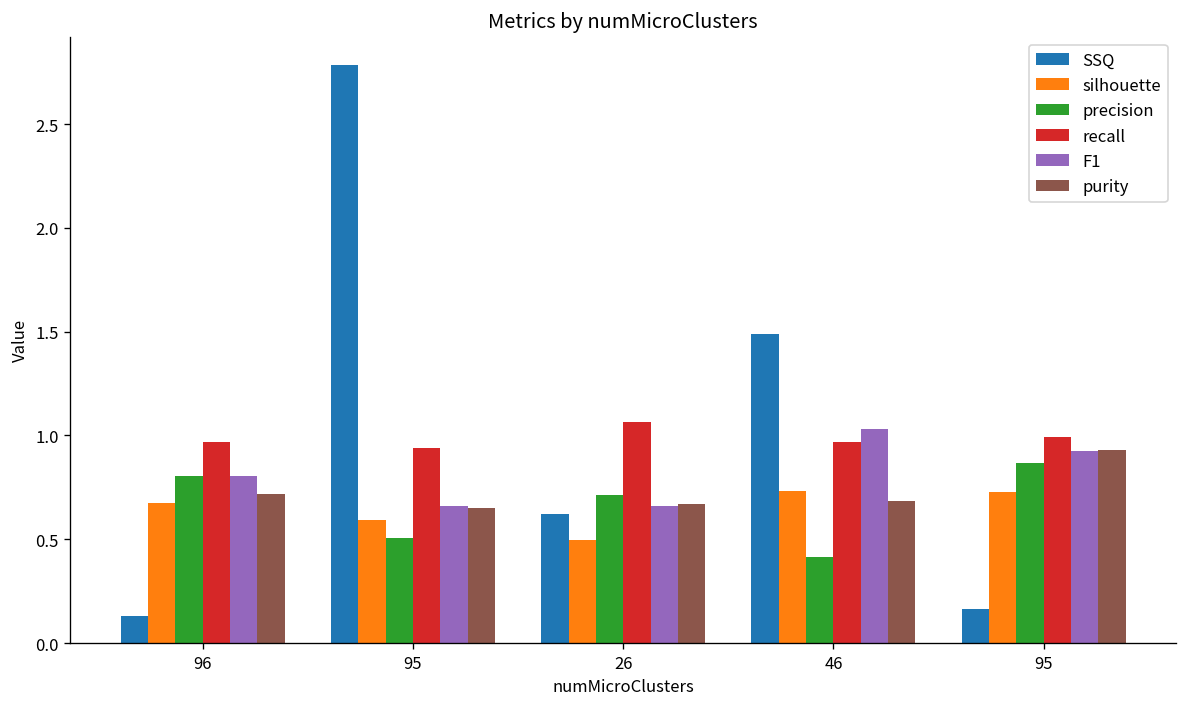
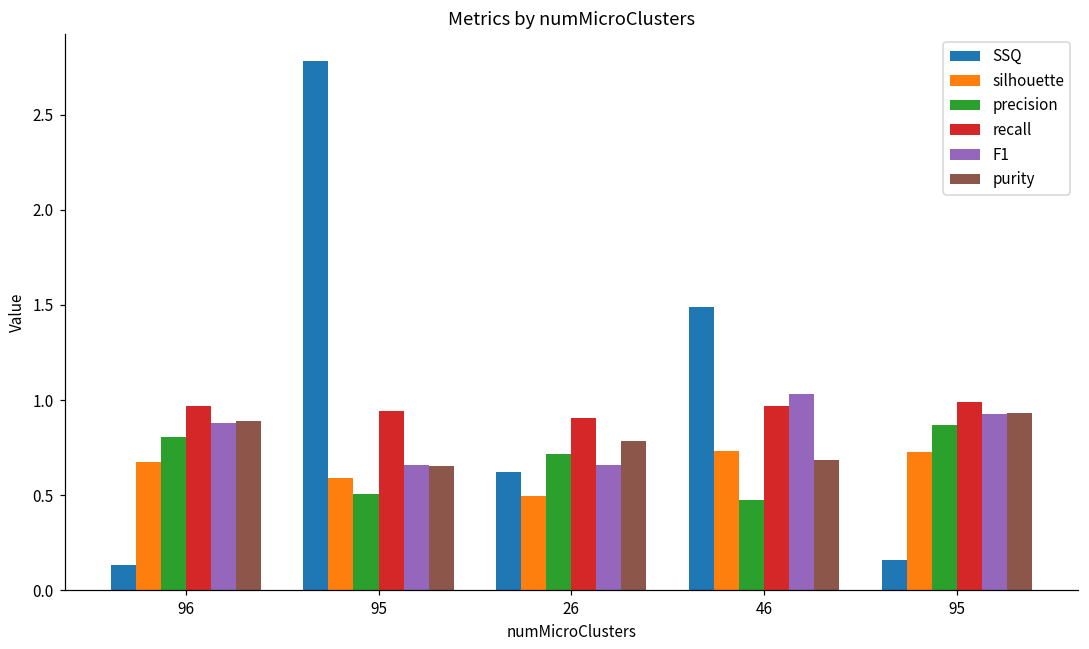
F1, 96: 0.81 -> 0.88
purity, 96: 0.72 -> 0.89
recall, 26: 1.07 -> 0.91
purity, 26: 0.67 -> 0.78
precision, 46: 0.41 -> 0.47
